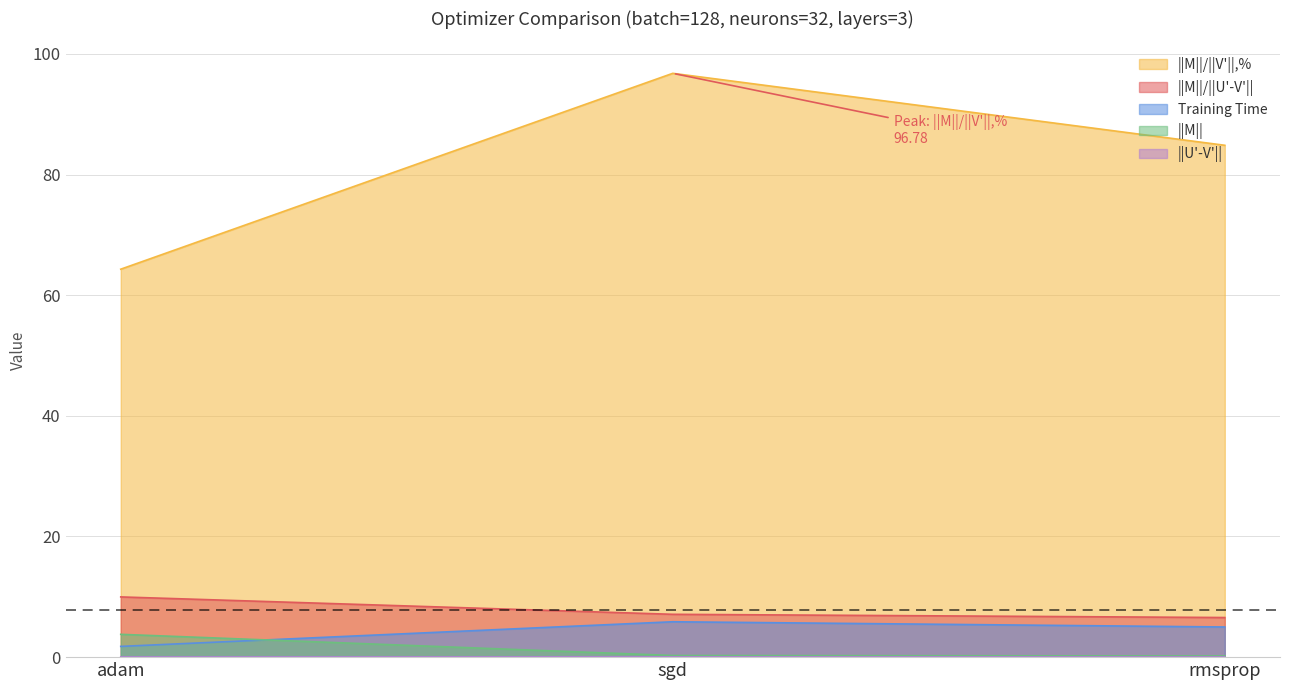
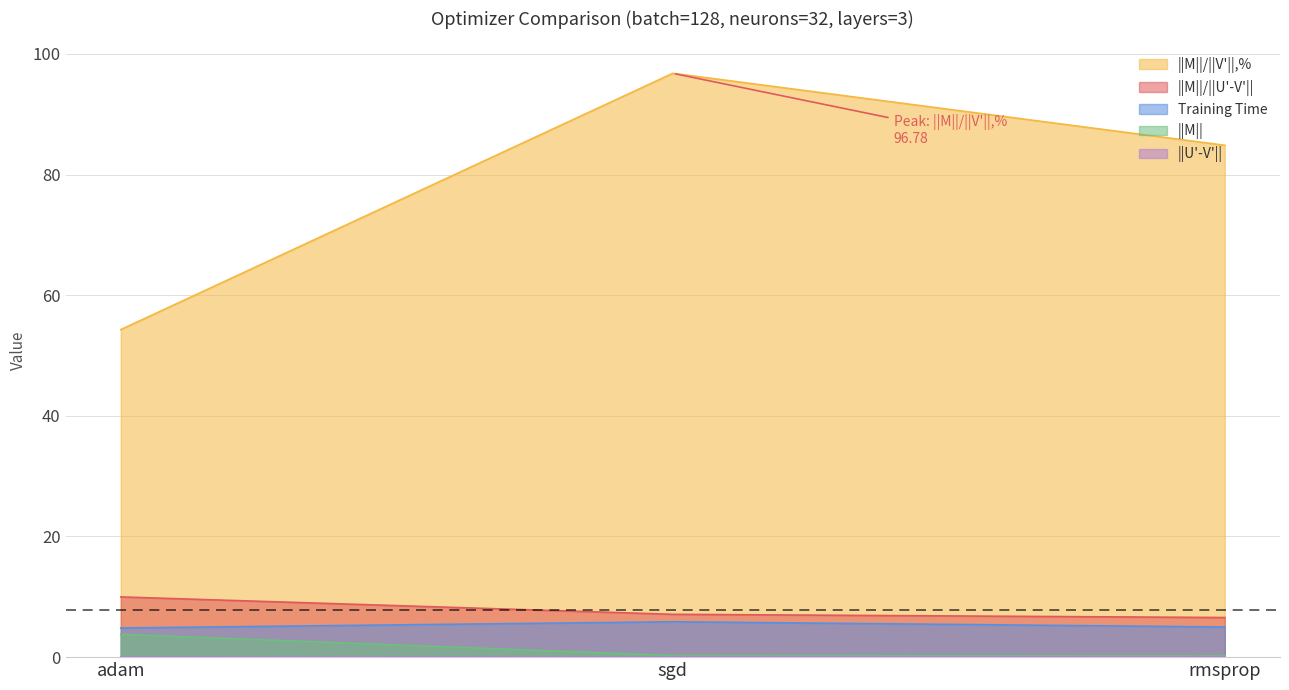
||M||/||V'||,%, adam: 64 -> 54
Training Time, adam: 2 -> 5
